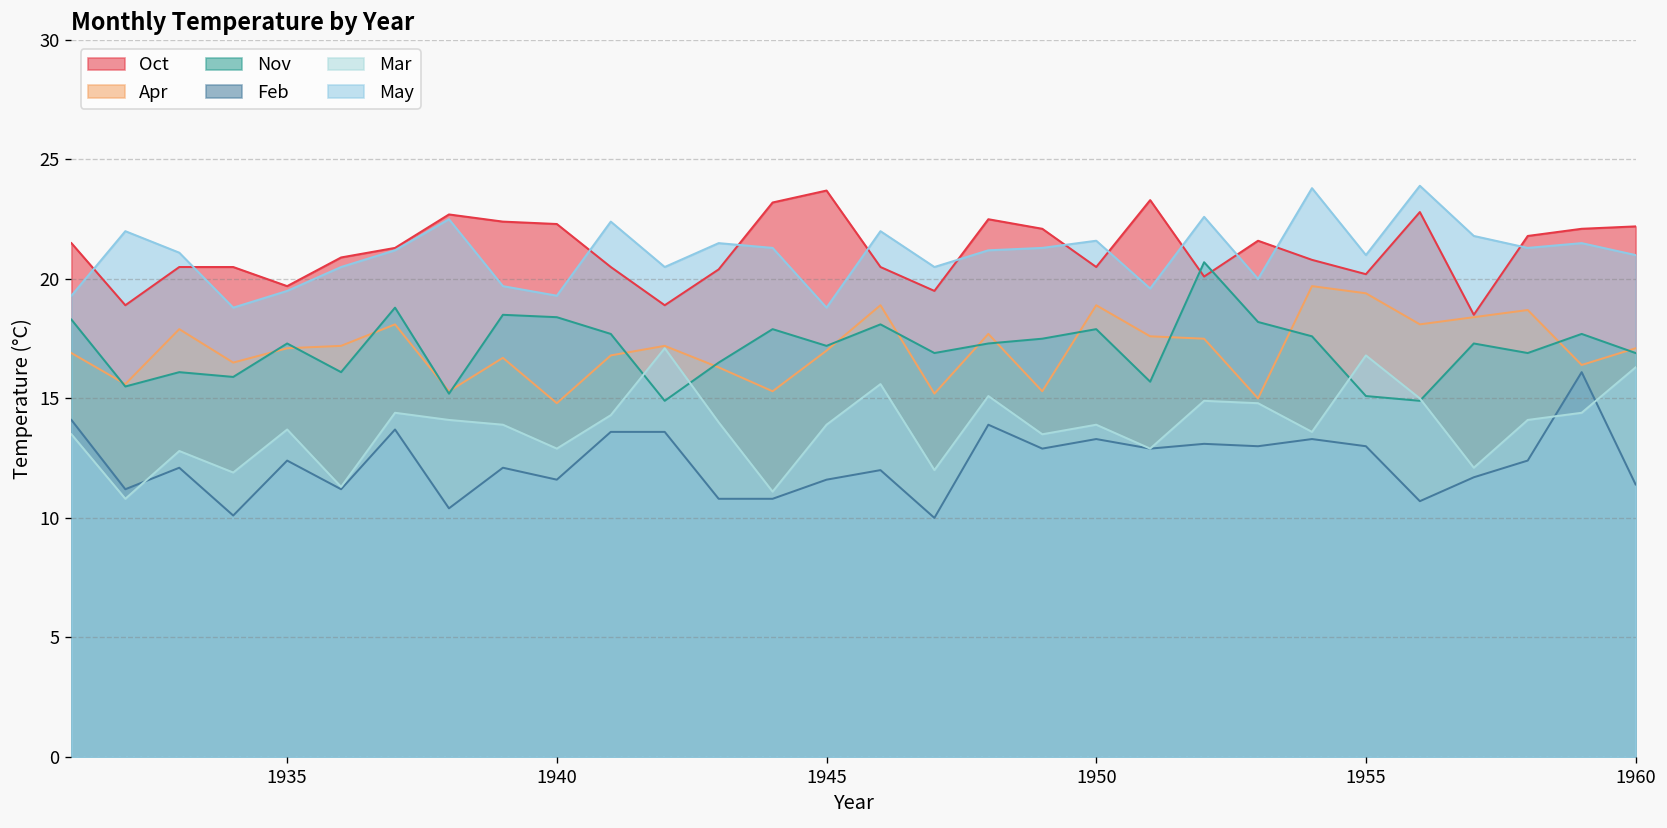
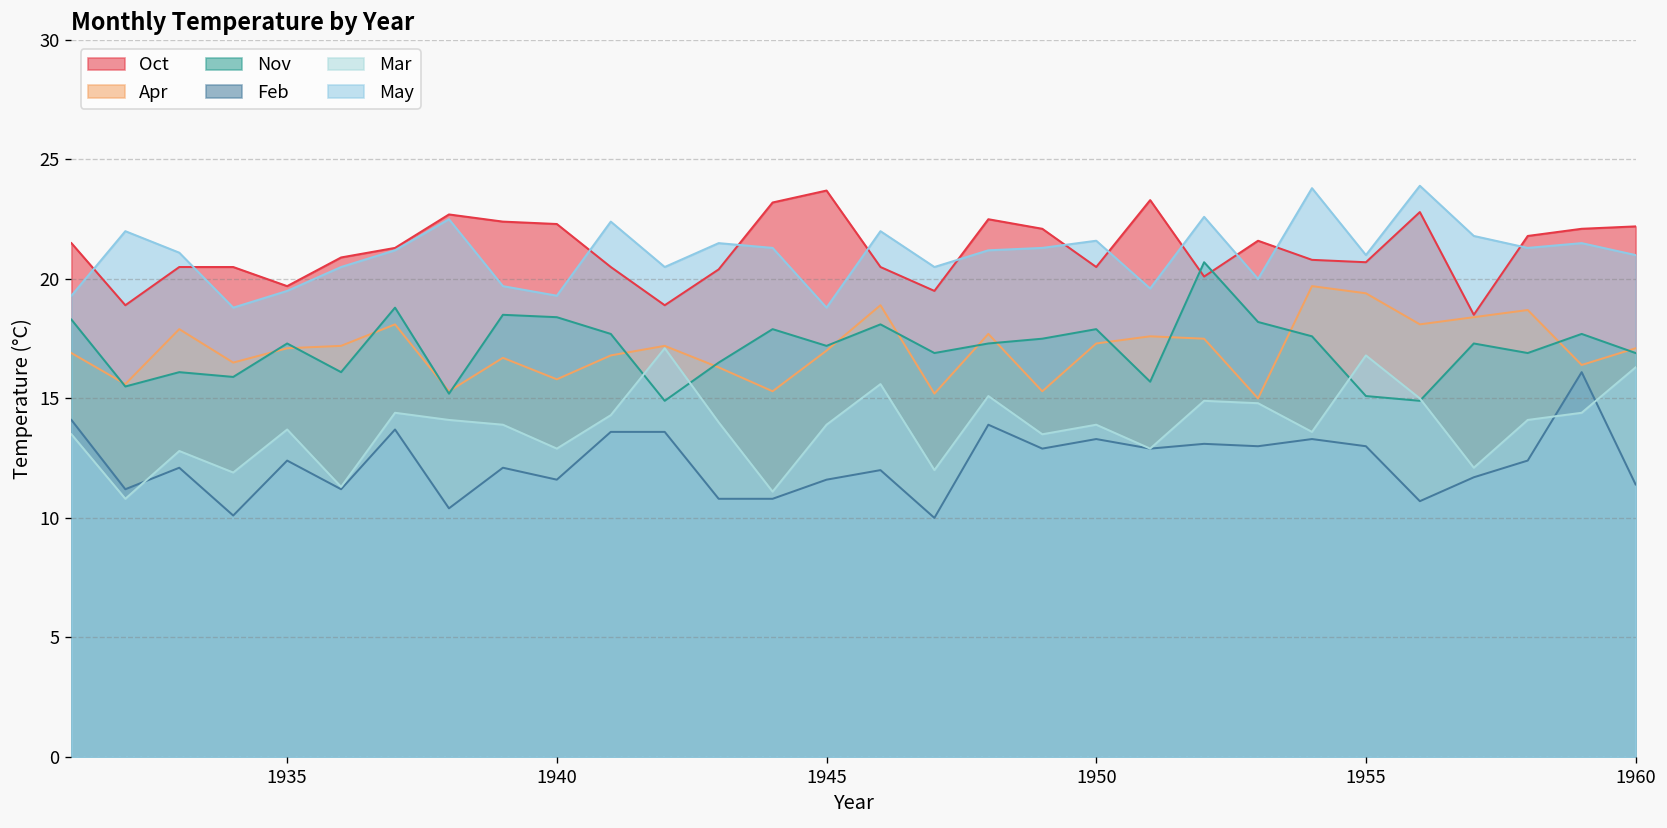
Apr, 1940: 14.8 -> 15.8
Apr, 1950: 18.9 -> 17.3
Oct, 1955: 20.2 -> 20.7
